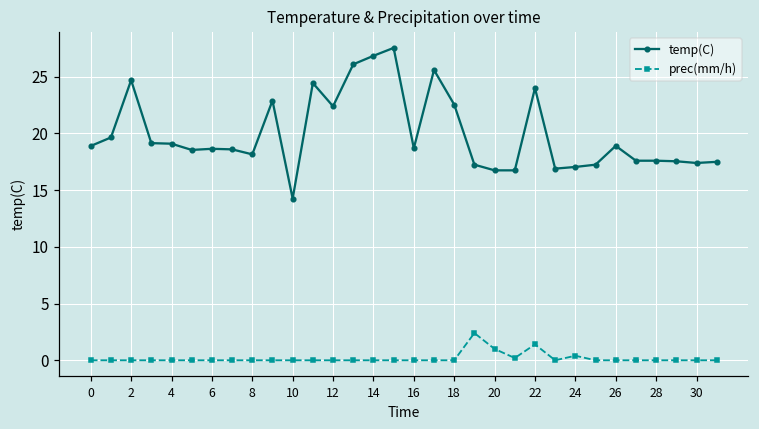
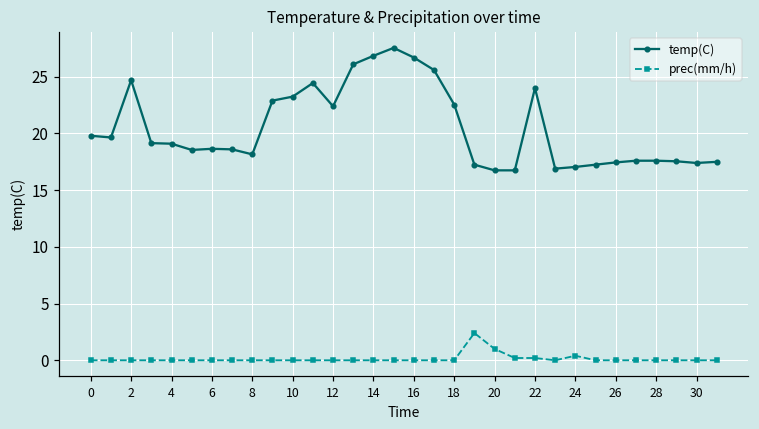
temp(C), 0: 18.9 -> 19.8
temp(C), 10: 14.3 -> 23.3
temp(C), 16: 18.7 -> 26.7
prec(mm/h), 22: 1.4 -> 0.2
temp(C), 26: 18.9 -> 17.5
